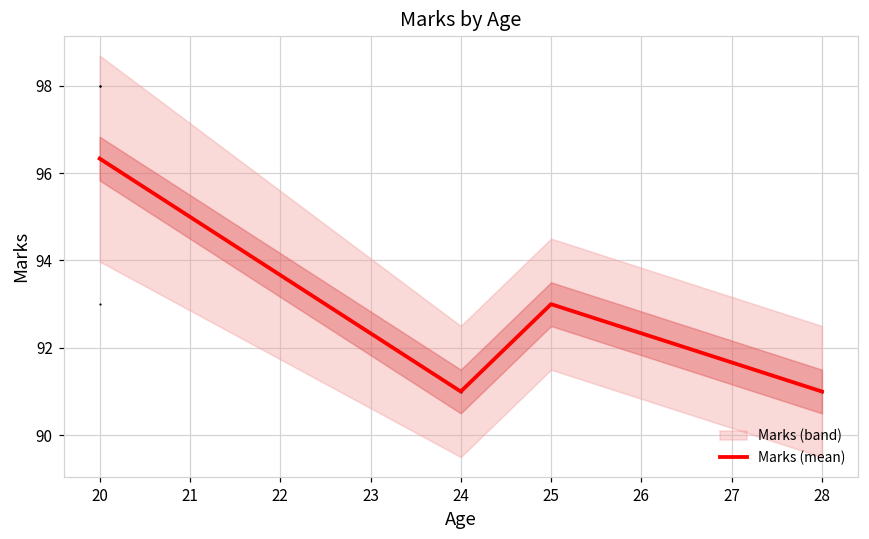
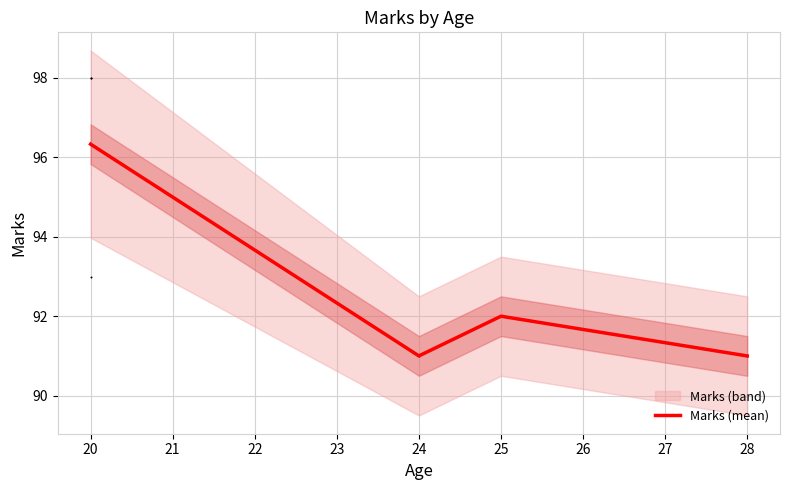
Marks (mean), 25: 93 -> 92
